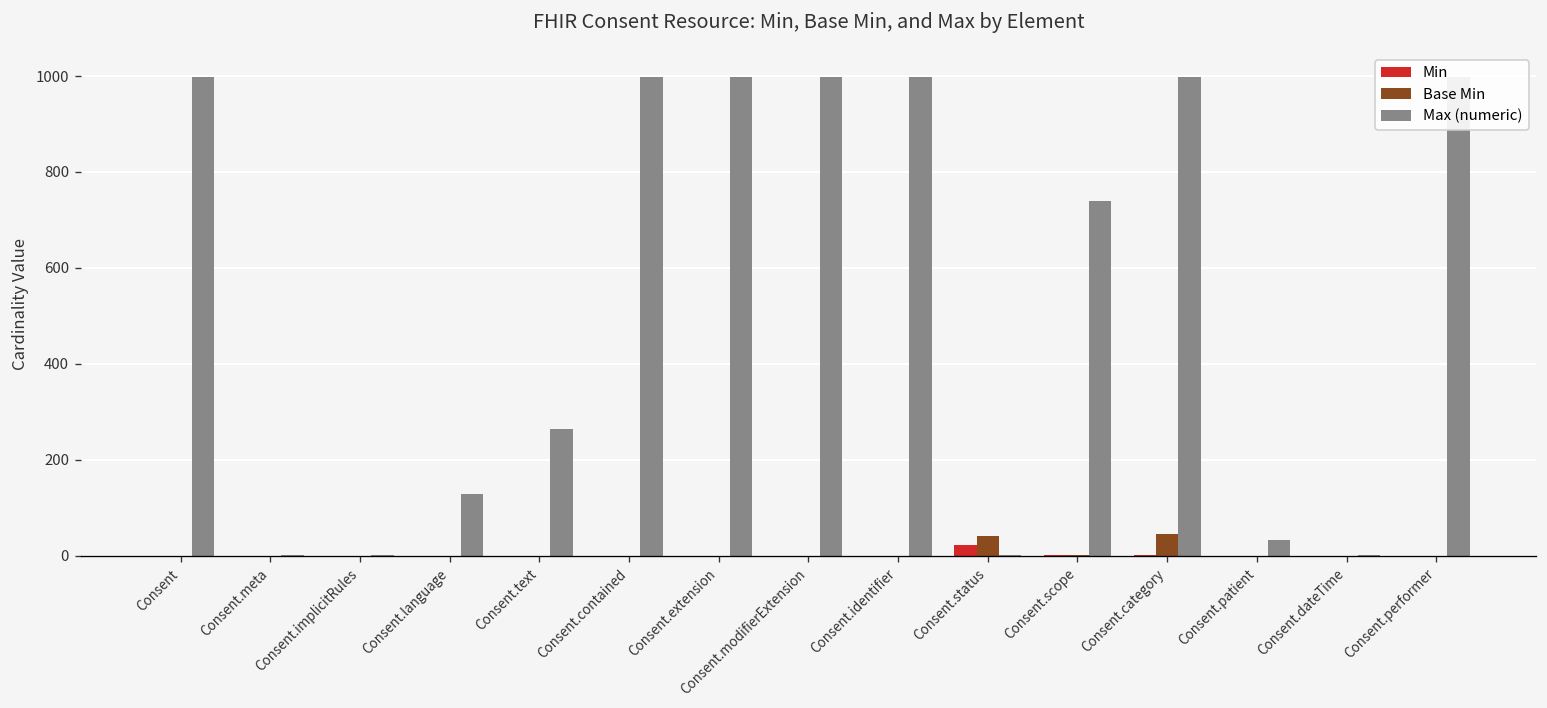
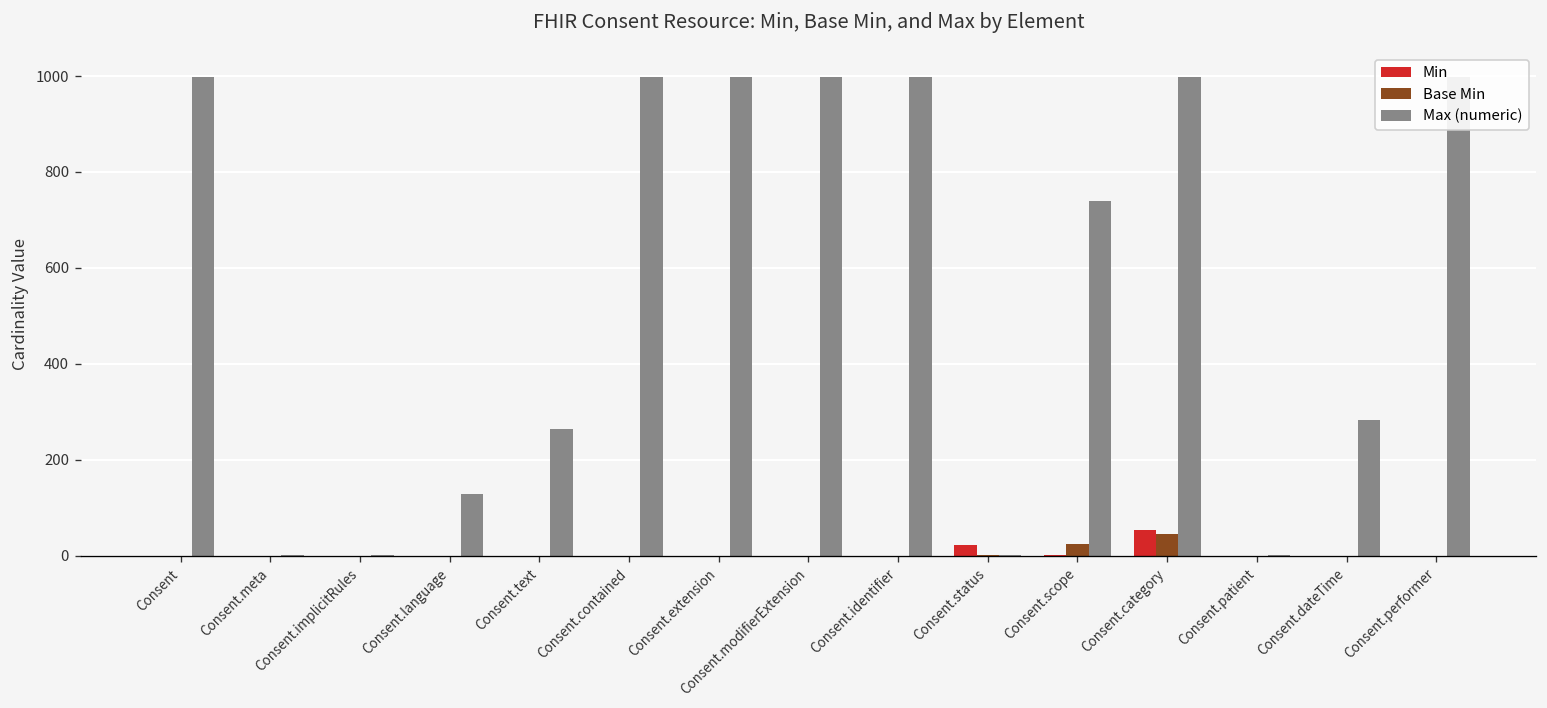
Base Min, Consent.status: 40 -> 0
Base Min, Consent.scope: 0 -> 30
Min, Consent.category: 0 -> 50
Max (numeric), Consent.patient: 30 -> 0
Max (numeric), Consent.dateTime: 0 -> 280
